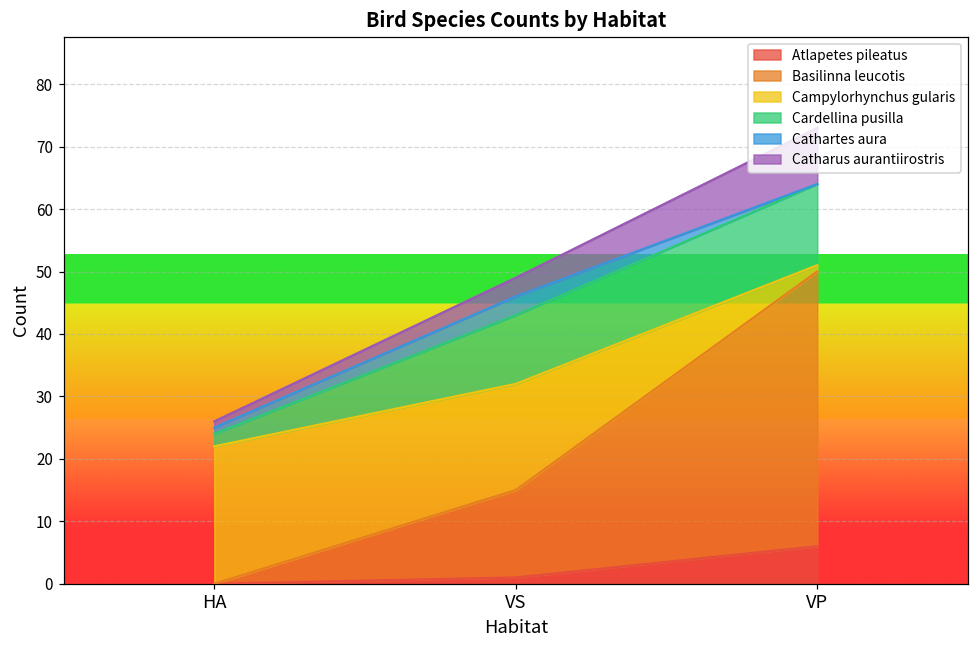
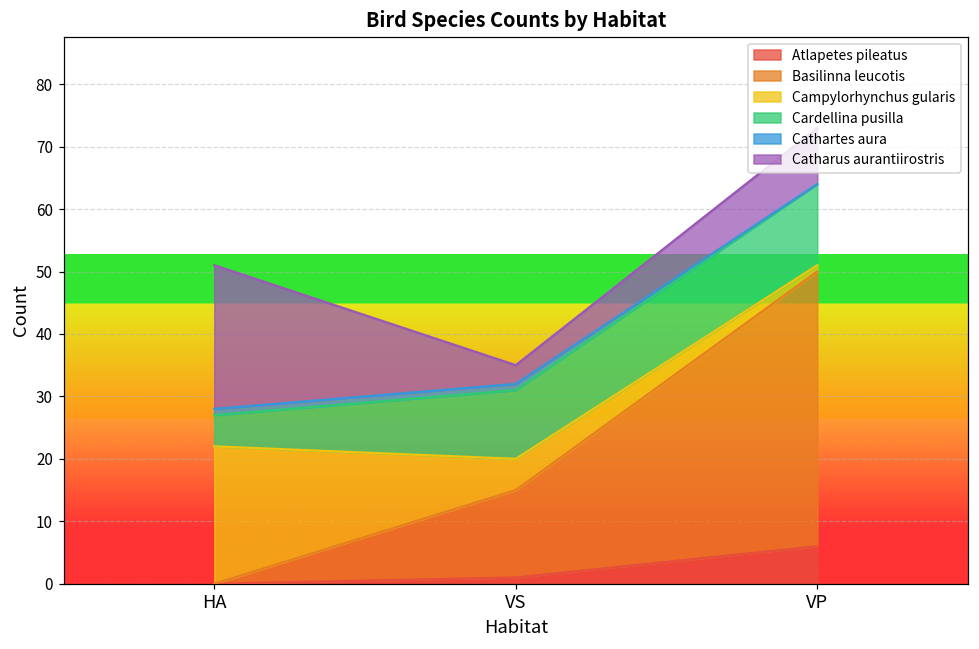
Cardellina pusilla, HA: 2 -> 5
Catharus aurantiirostris, HA: 1 -> 23
Campylorhynchus gularis, VS: 17 -> 5
Cathartes aura, VS: 3 -> 1
